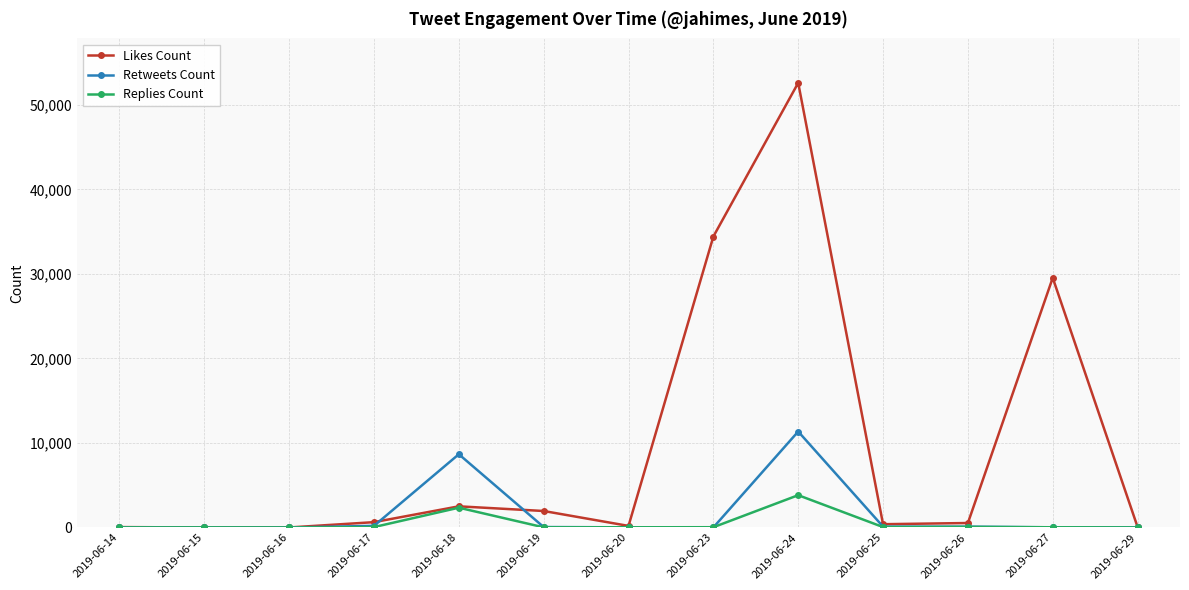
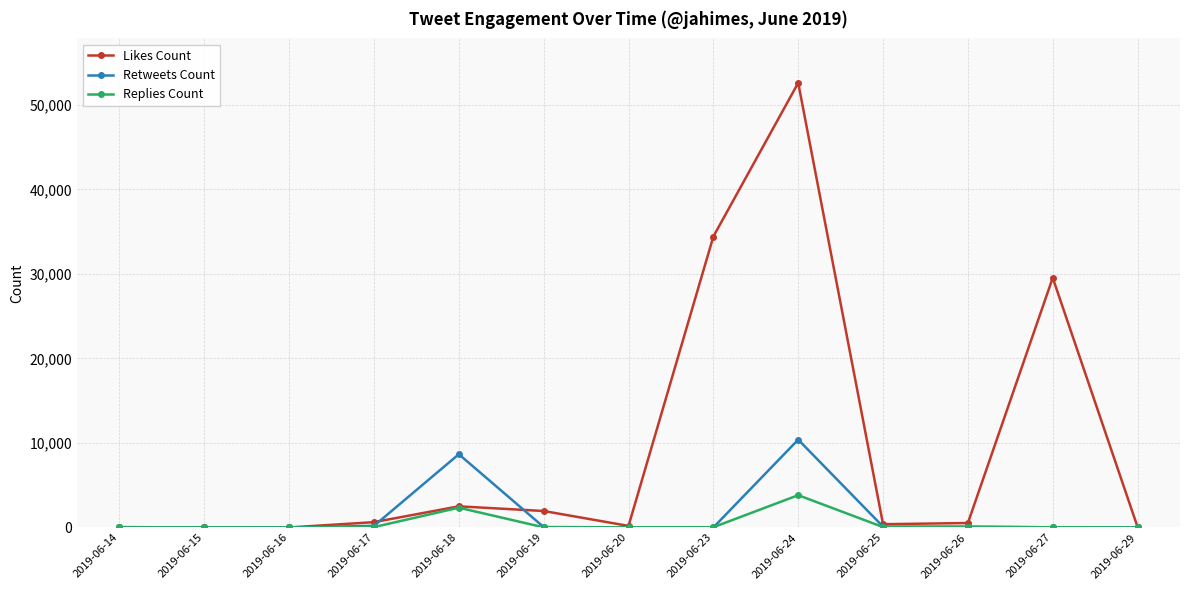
Retweets Count, 2019-06-24: 11,000 -> 10,000
